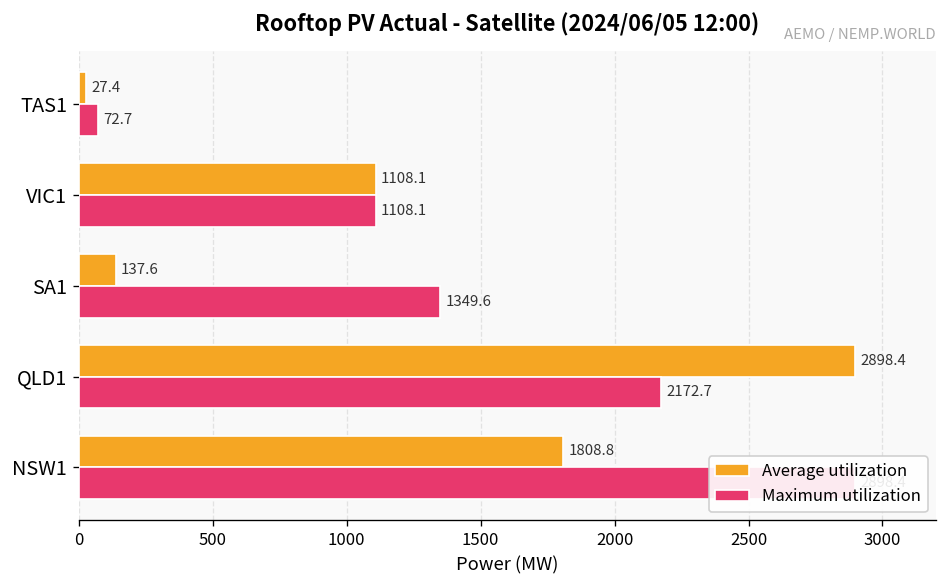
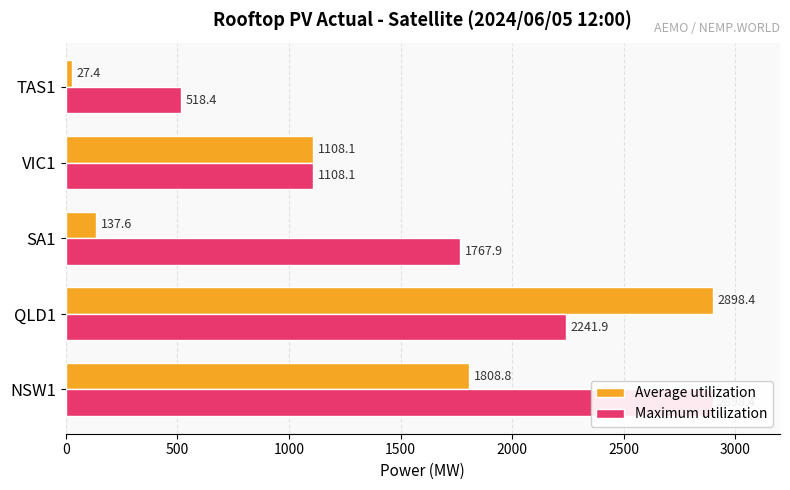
Maximum utilization, TAS1: 72.7 -> 518.4
Maximum utilization, SA1: 1349.6 -> 1767.9
Maximum utilization, QLD1: 2172.7 -> 2241.9
